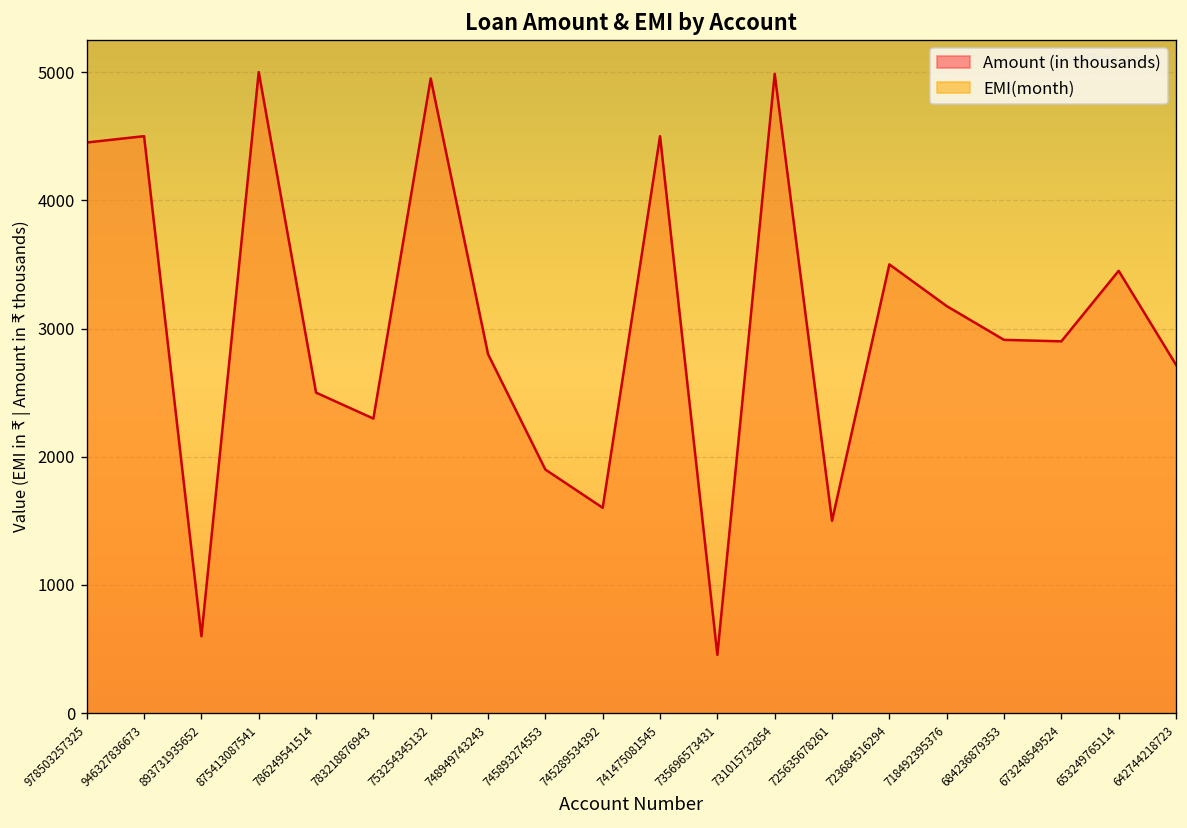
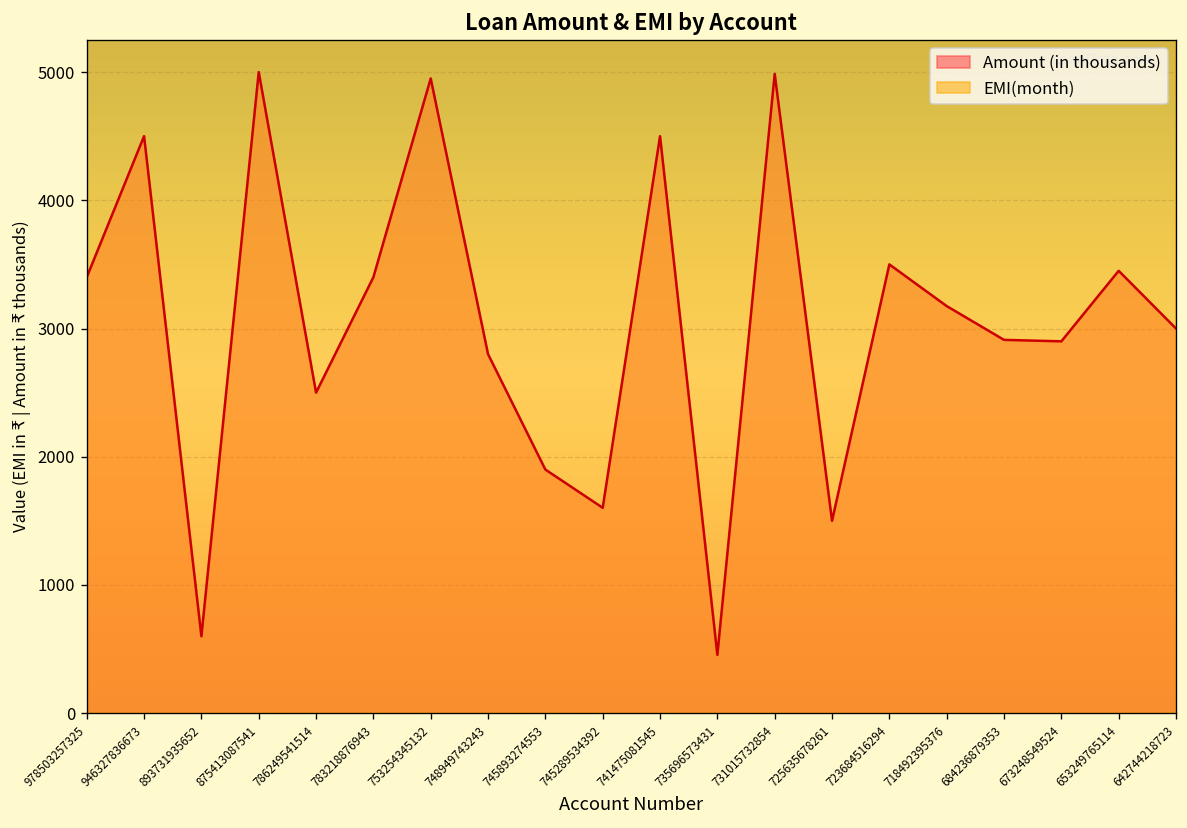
Amount (in thousands), 978503257325: 4450 -> 3400
Amount (in thousands), 783218876943: 2300 -> 3400
Amount (in thousands), 642744218723: 2720 -> 3000
